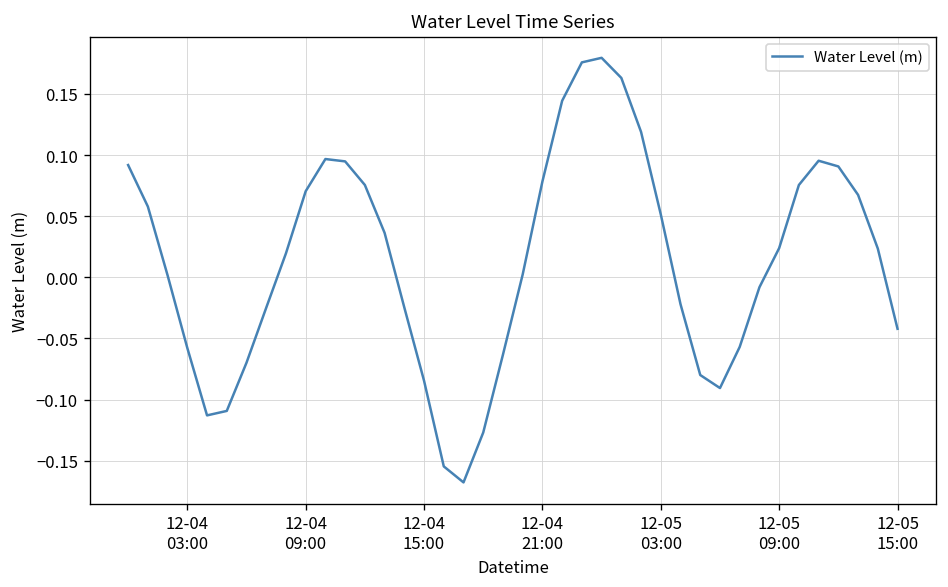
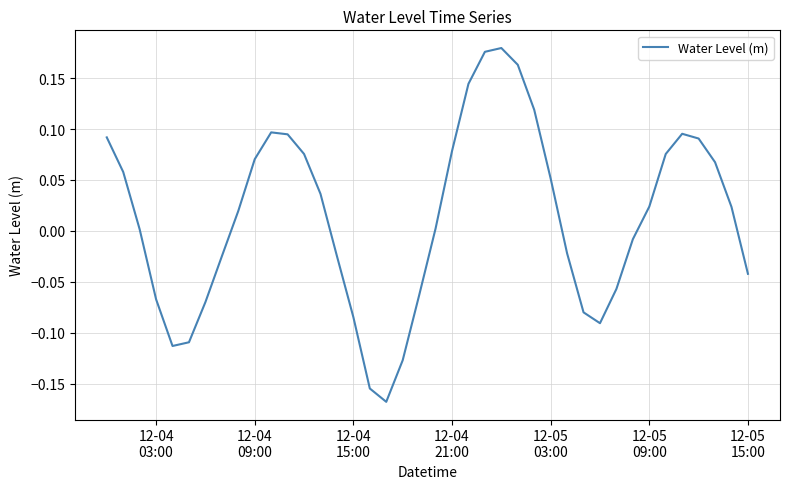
12-04 03:00: -0.058 -> -0.067
